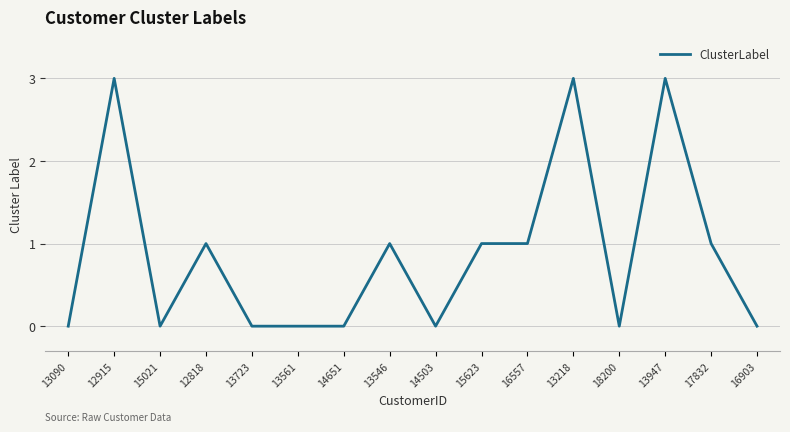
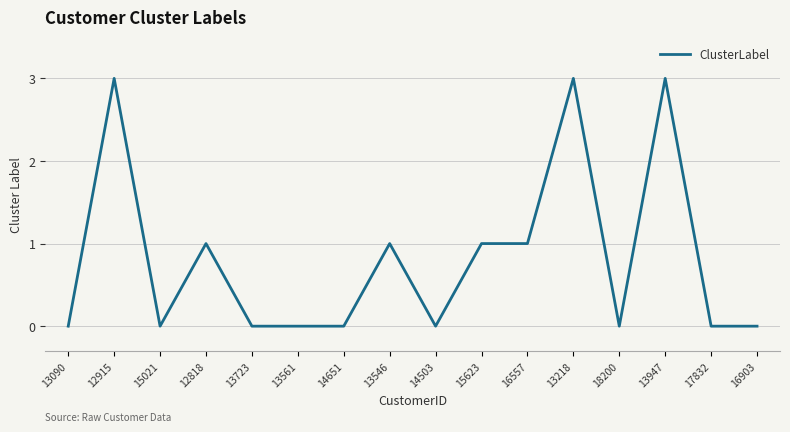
17832: 1 -> 0
